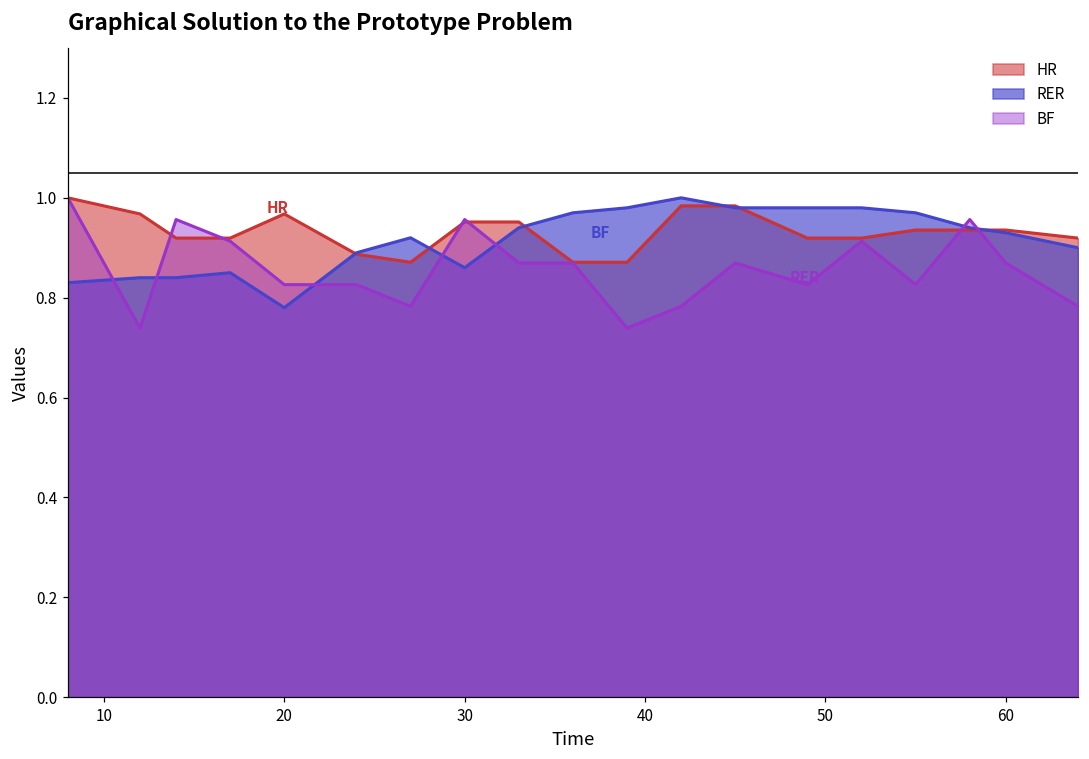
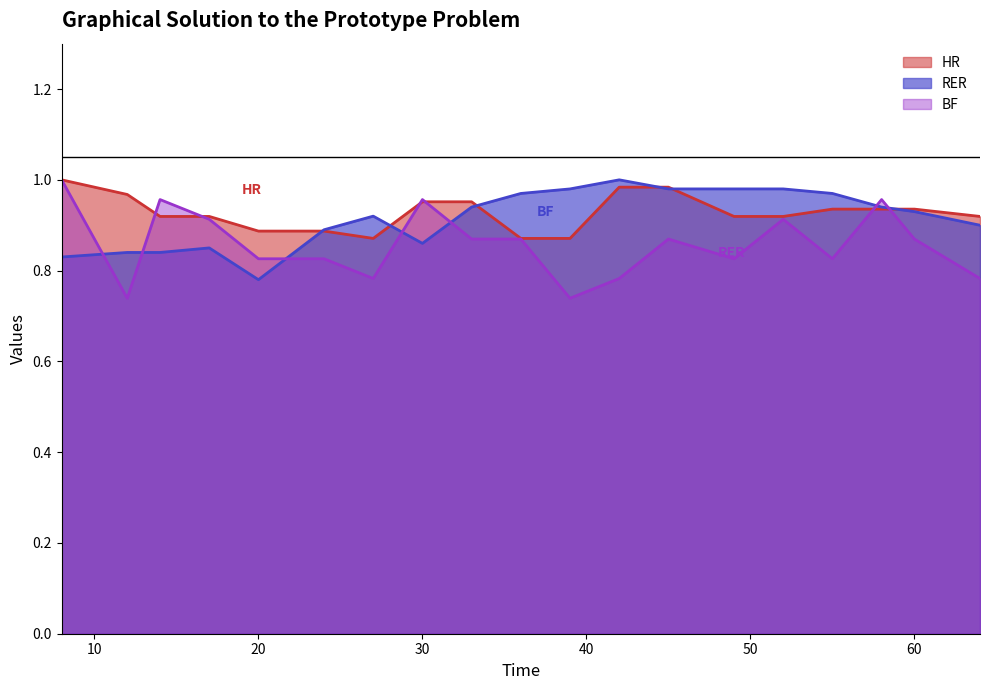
HR, 20: 0.97 -> 0.89
